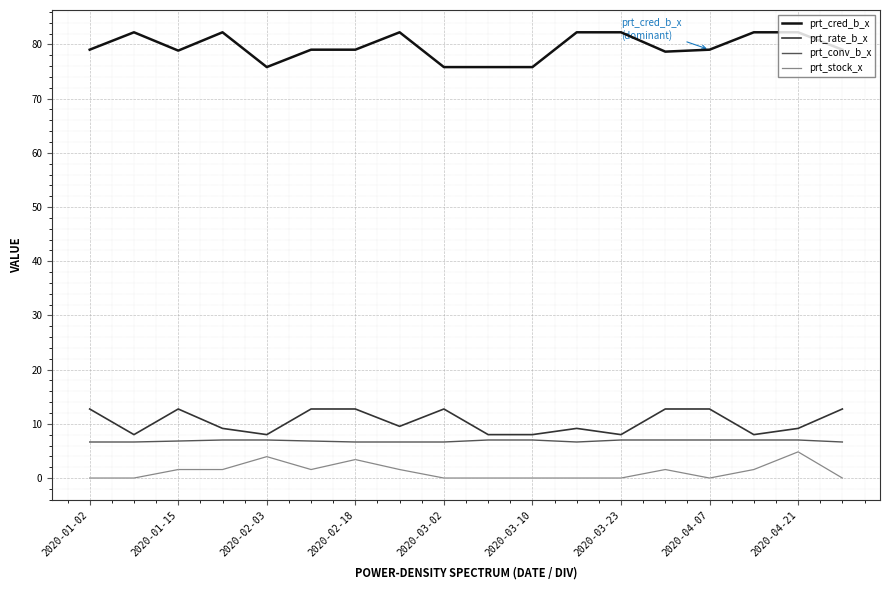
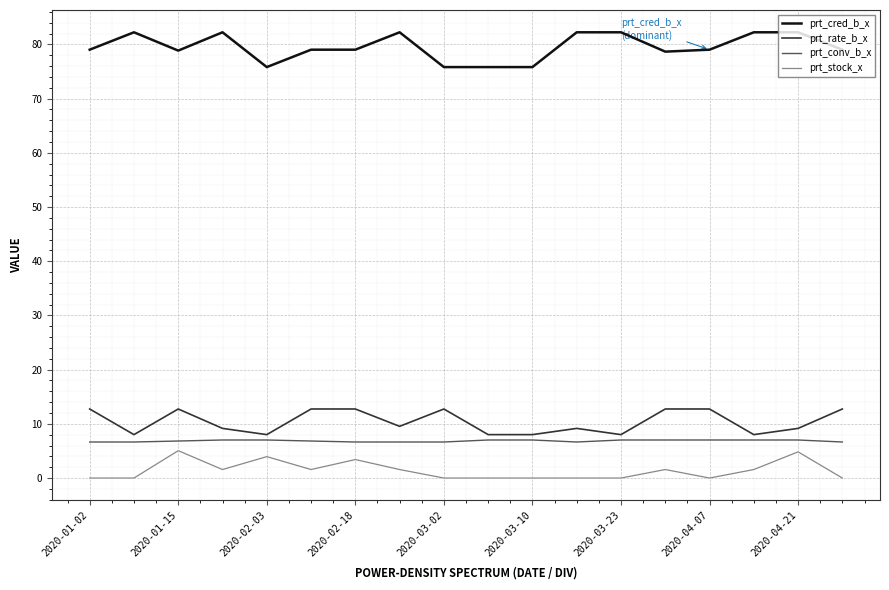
prt_stock_x, 2020-01-15: 2 -> 5
